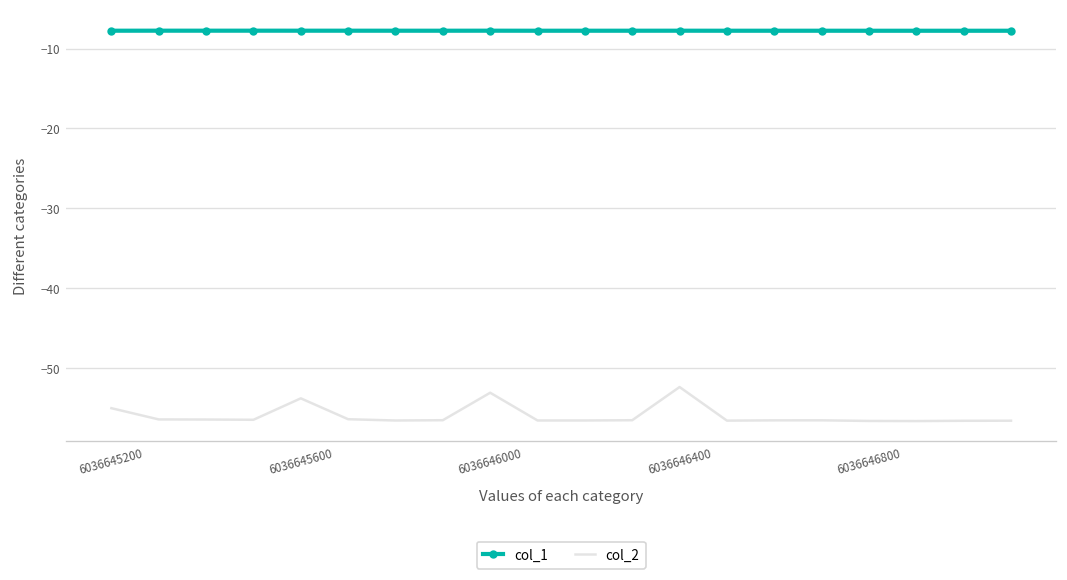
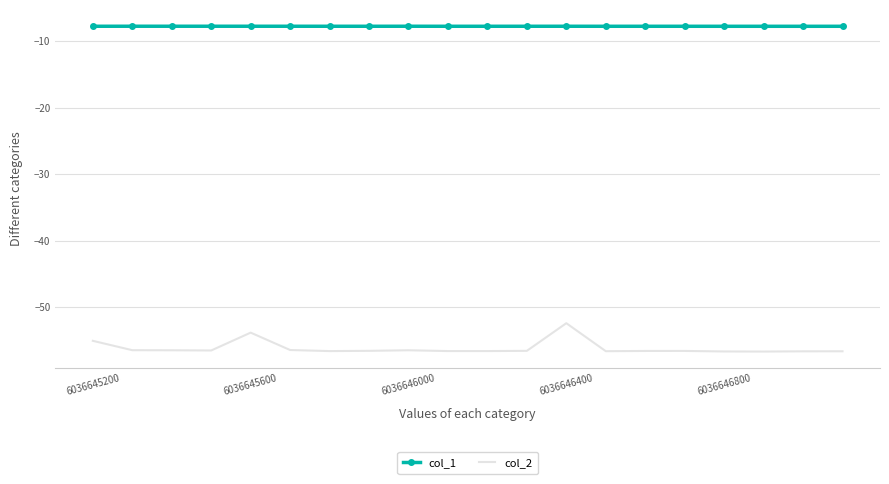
col_2, 6036646000: -53 -> -56
